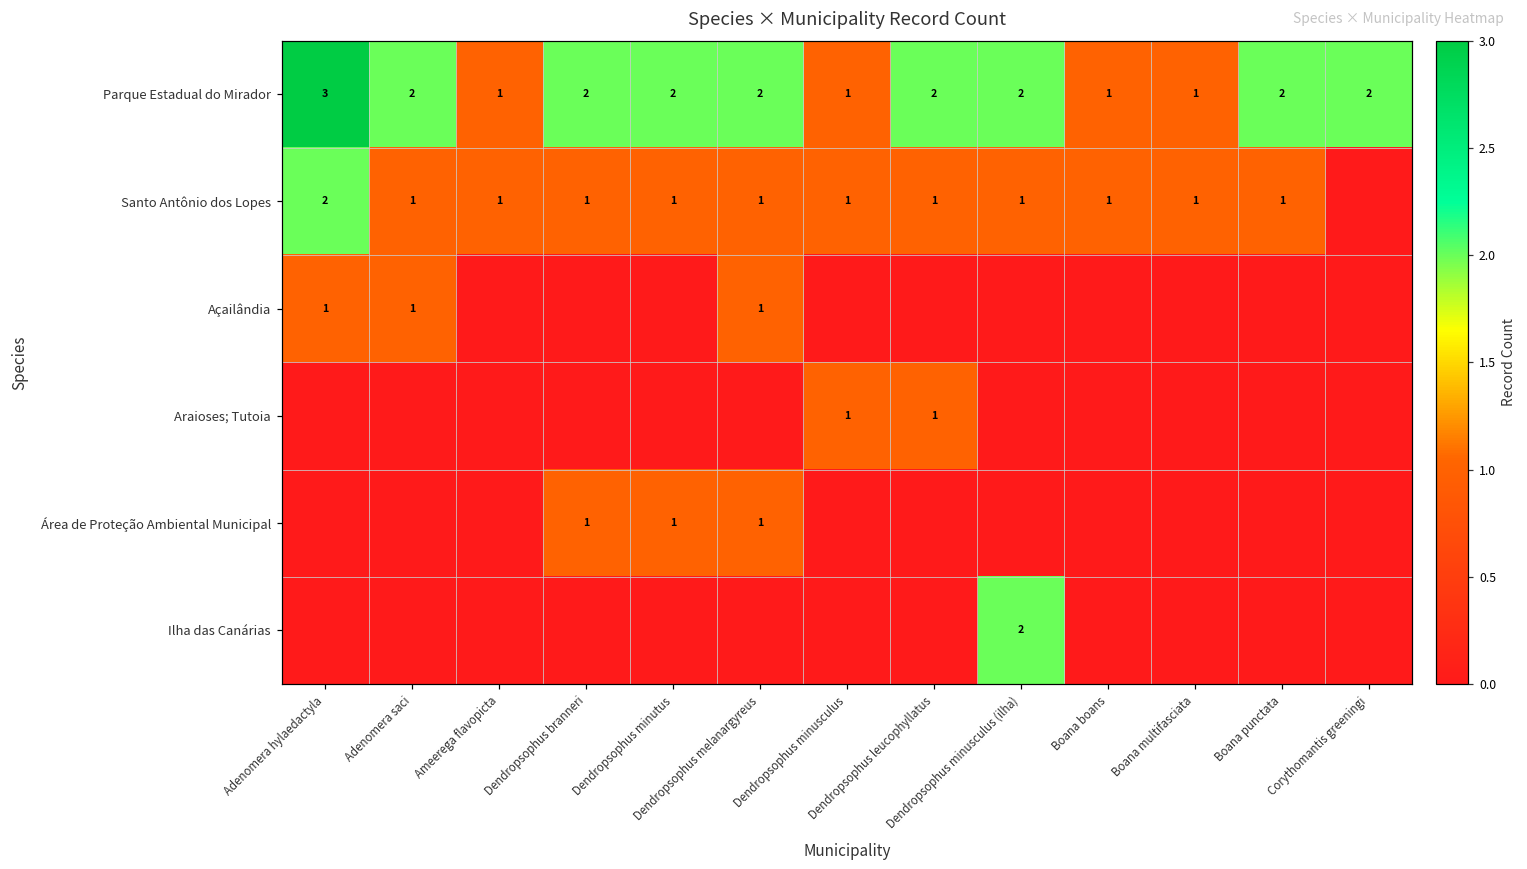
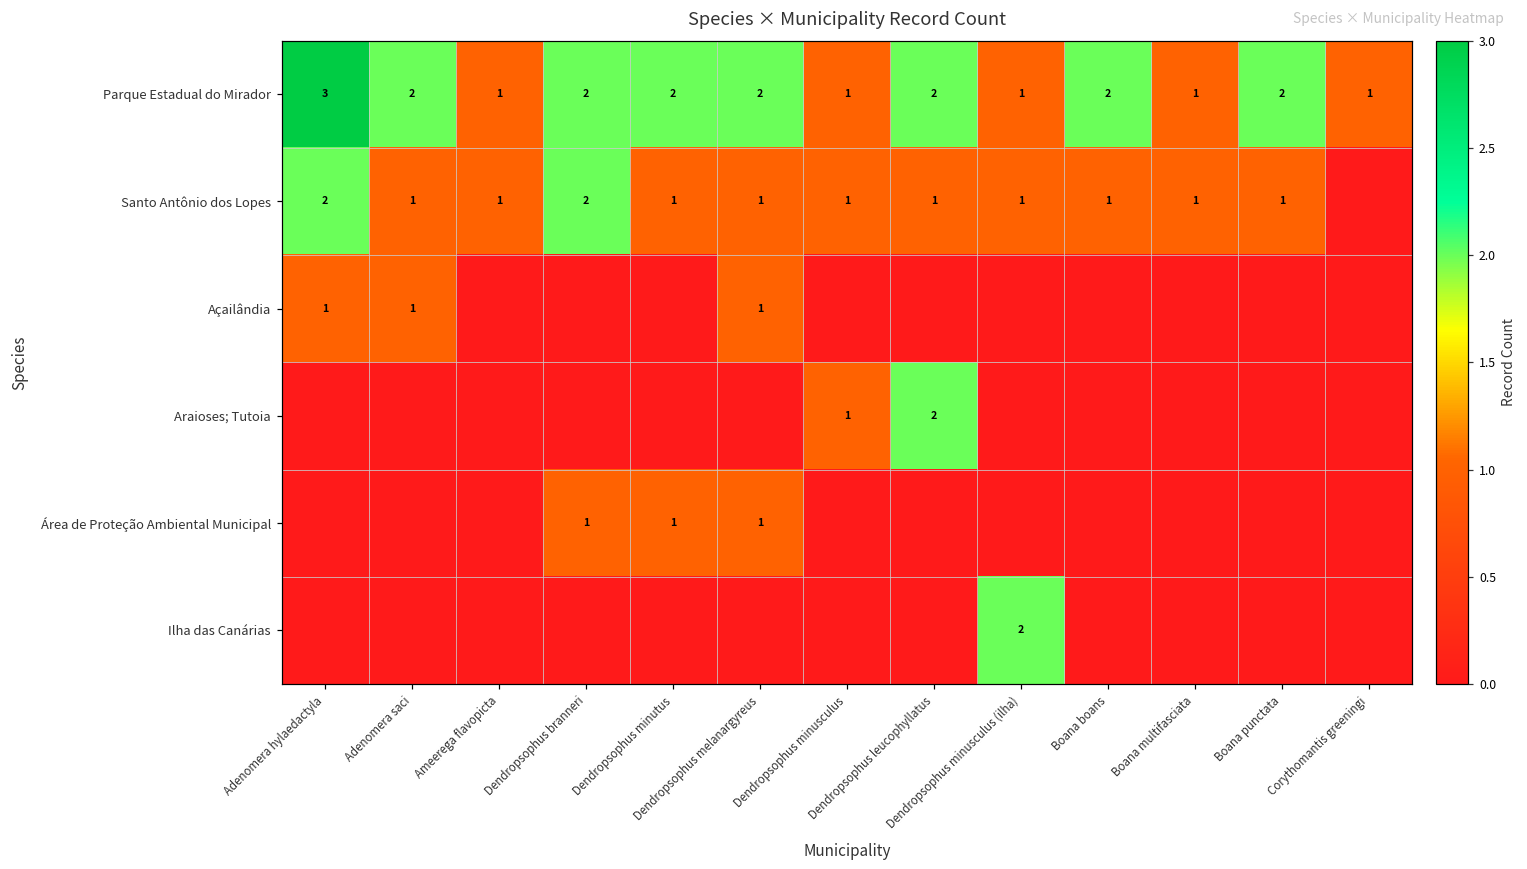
Parque Estadual do Mirador, Dendropsophus minusculus (ilha): 2 -> 1
Parque Estadual do Mirador, Boana boans: 1 -> 2
Parque Estadual do Mirador, Corythomantis greeningi: 2 -> 1
Santo Antônio dos Lopes, Dendropsophus branneri: 1 -> 2
Araioses; Tutoia, Dendropsophus leucophyllatus: 1 -> 2
